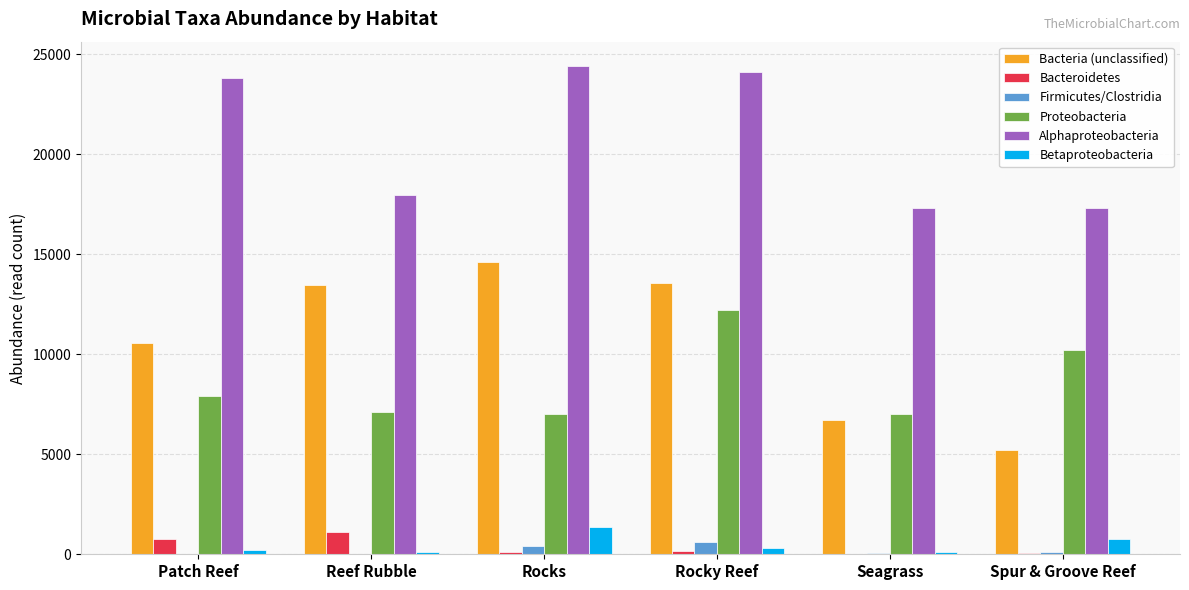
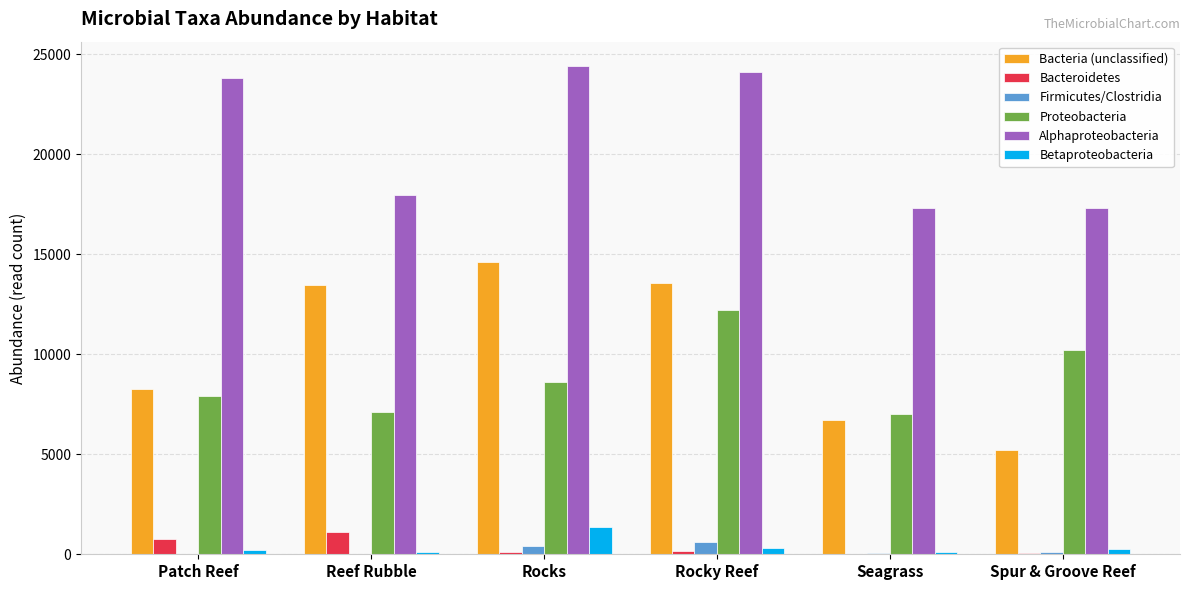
Bacteria (unclassified), Patch Reef: 10600 -> 8200
Proteobacteria, Rocks: 7000 -> 8600
Betaproteobacteria, Spur & Groove Reef: 800 -> 300
